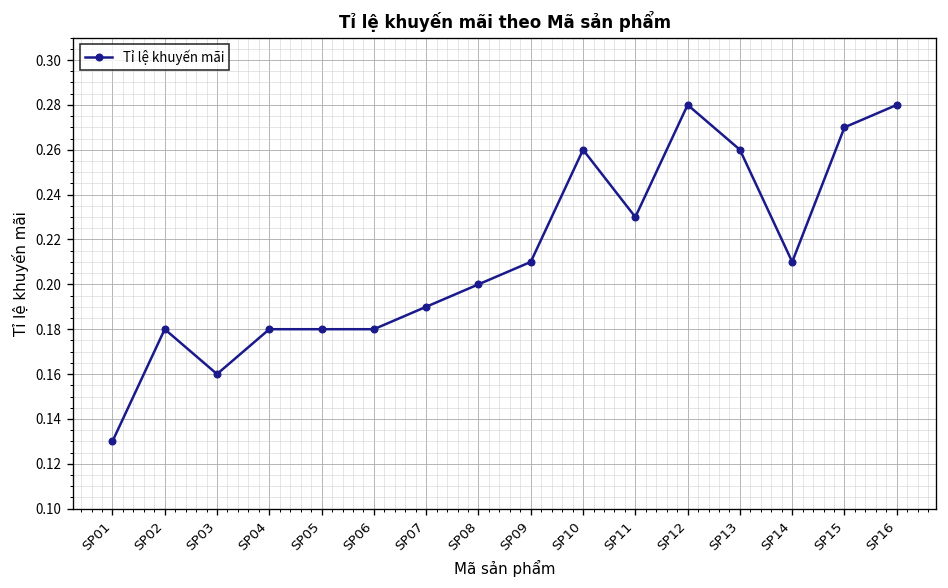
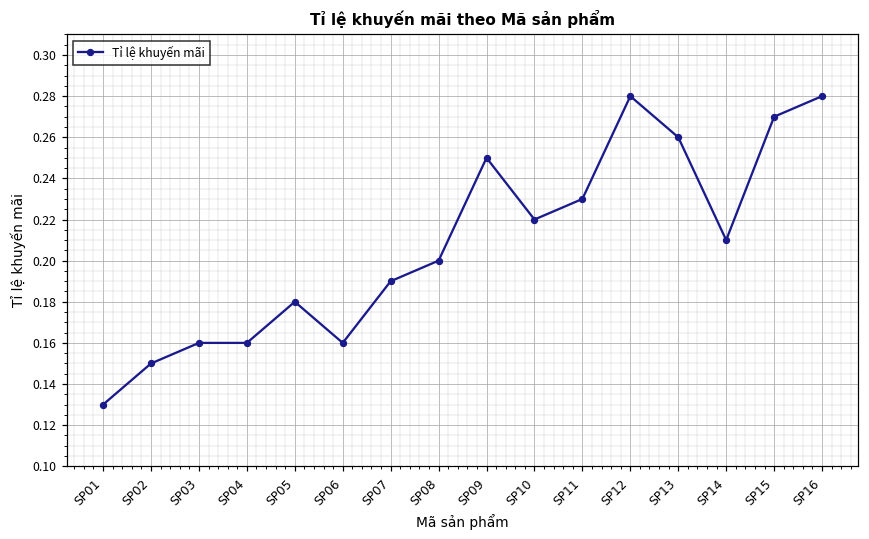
SP02: 0.18 -> 0.15
SP04: 0.18 -> 0.16
SP06: 0.18 -> 0.16
SP09: 0.21 -> 0.25
SP10: 0.26 -> 0.22
